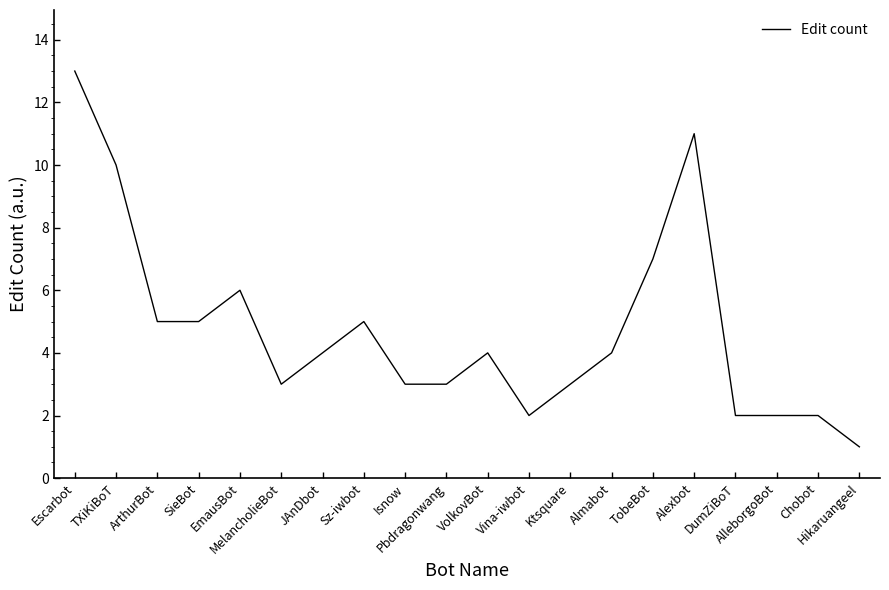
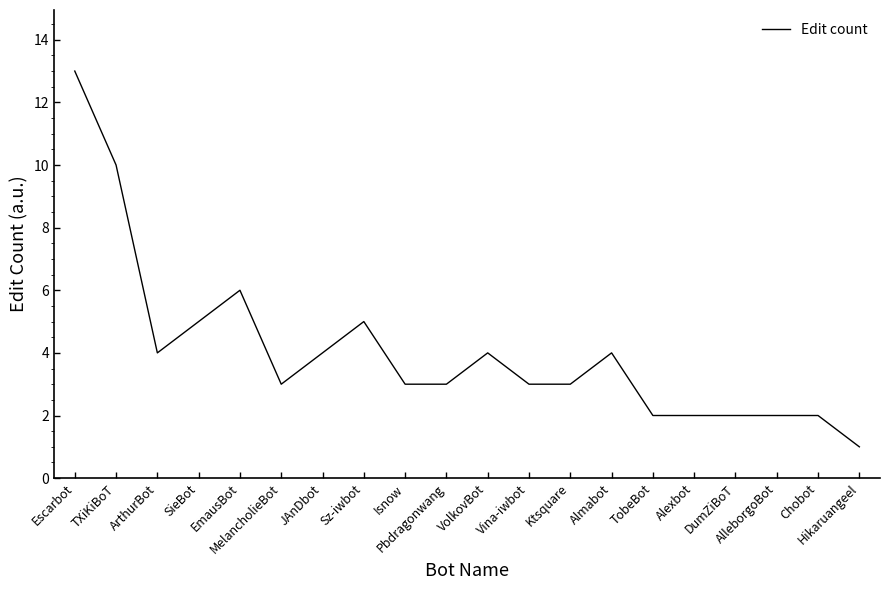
ArthurBot: 5 -> 4
Vina-iwbot: 2 -> 3
TobeBot: 7 -> 2
Alexbot: 11 -> 2
